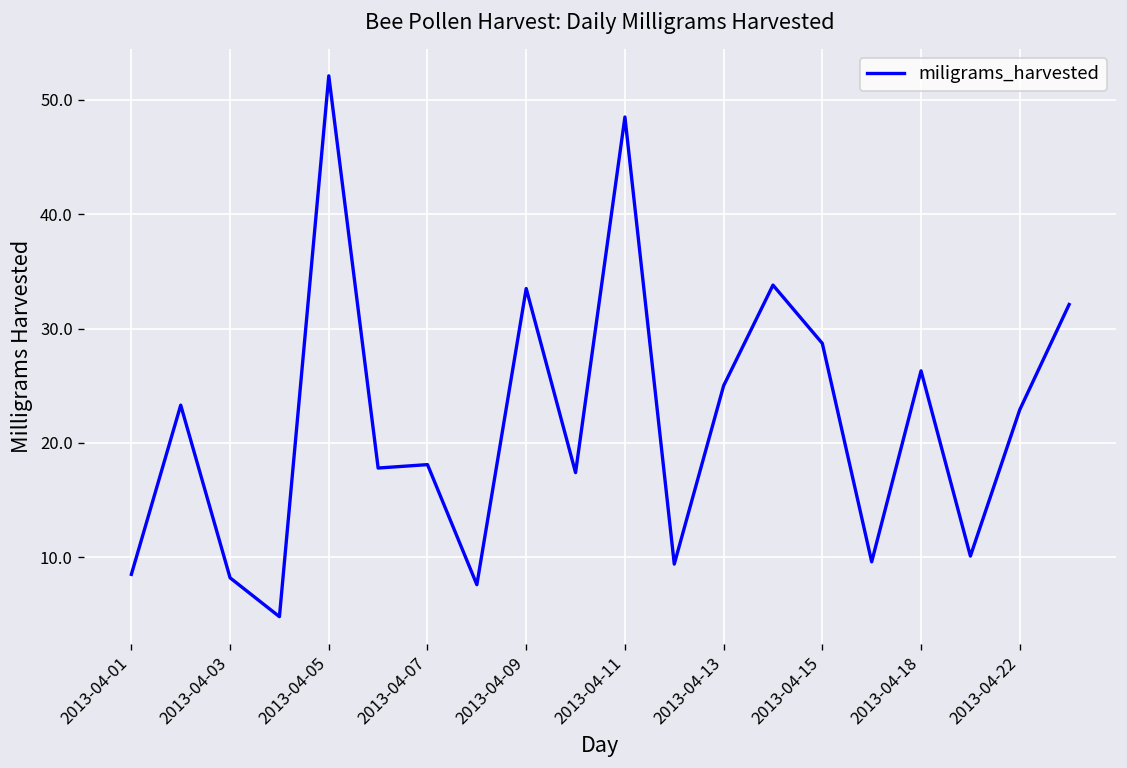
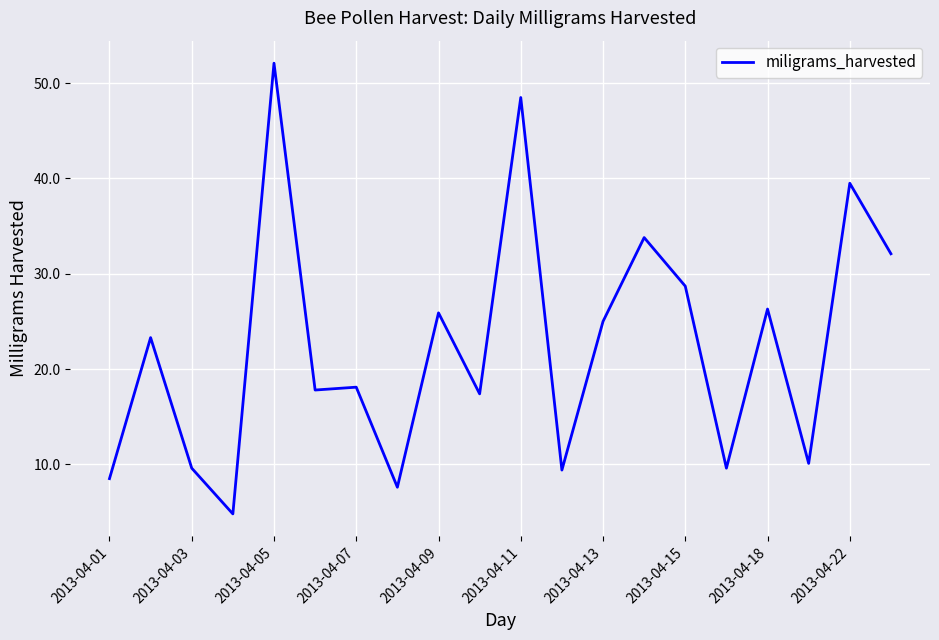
2013-04-03: 8 -> 10
2013-04-09: 34 -> 26
2013-04-22: 23 -> 40
